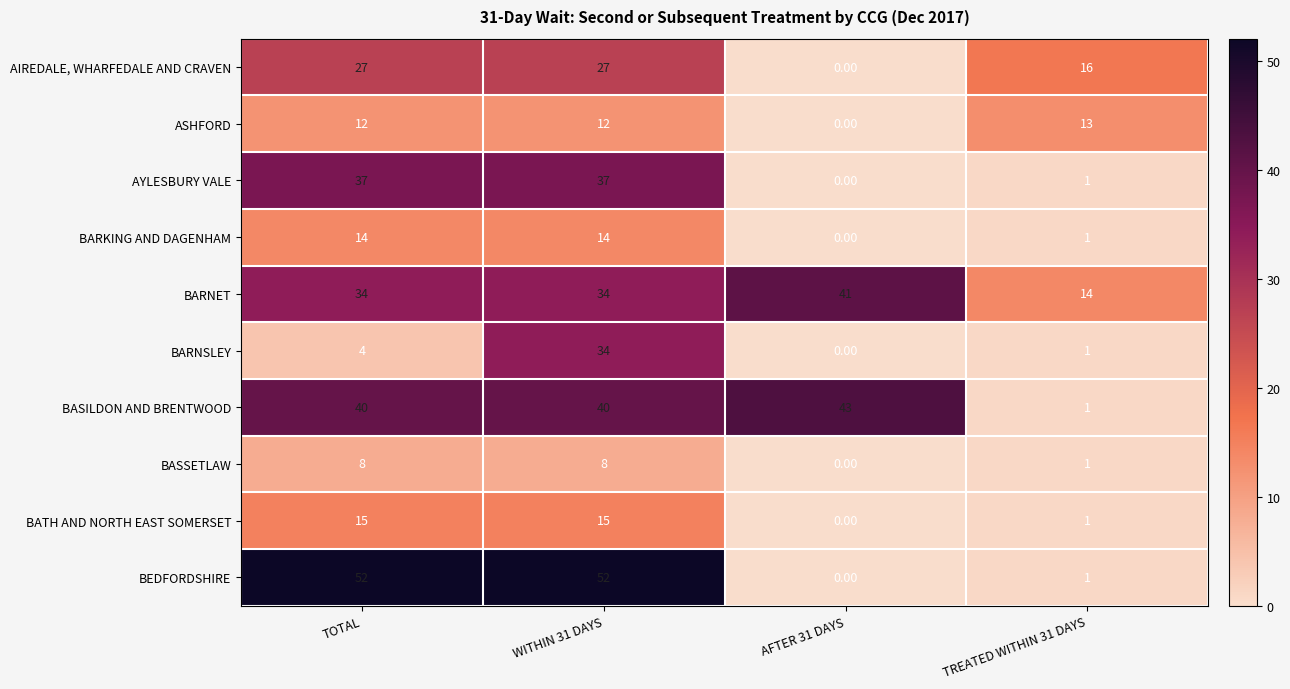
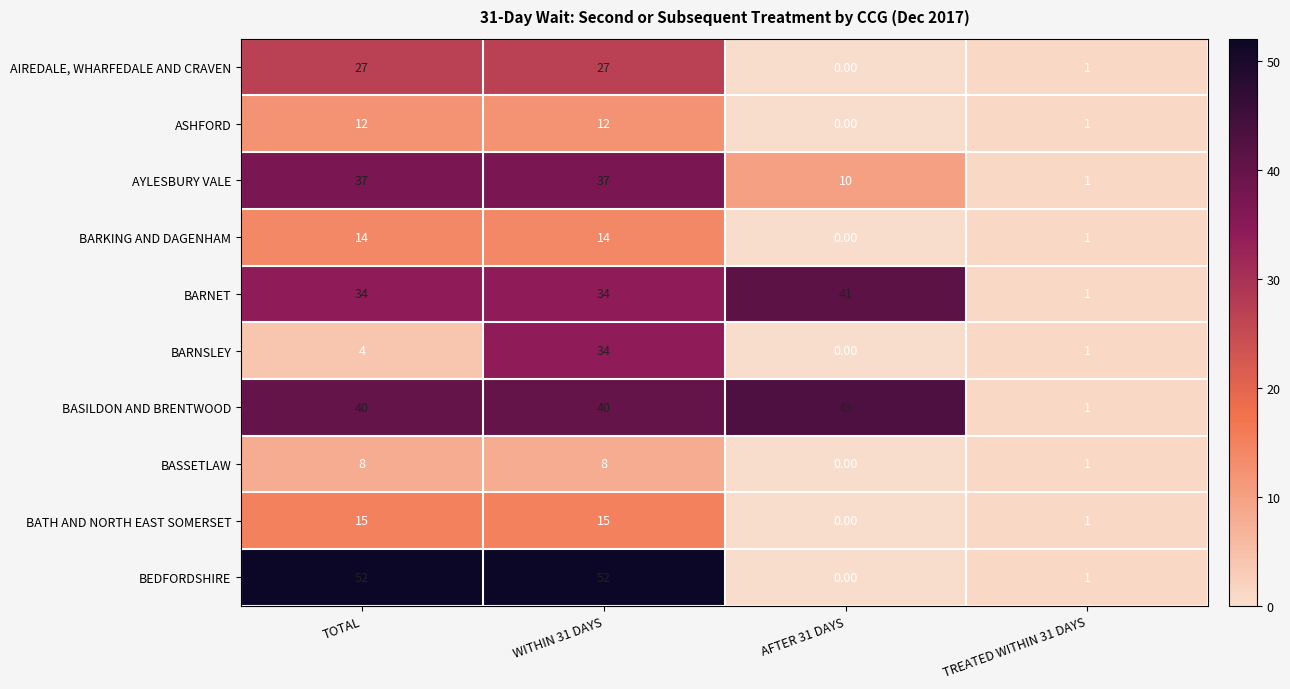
AIREDALE, WHARFEDALE AND CRAVEN, TREATED WITHIN 31 DAYS: 16 -> 1
ASHFORD, TREATED WITHIN 31 DAYS: 13 -> 1
AYLESBURY VALE, AFTER 31 DAYS: 0.00 -> 10
BARNET, TREATED WITHIN 31 DAYS: 14 -> 1
